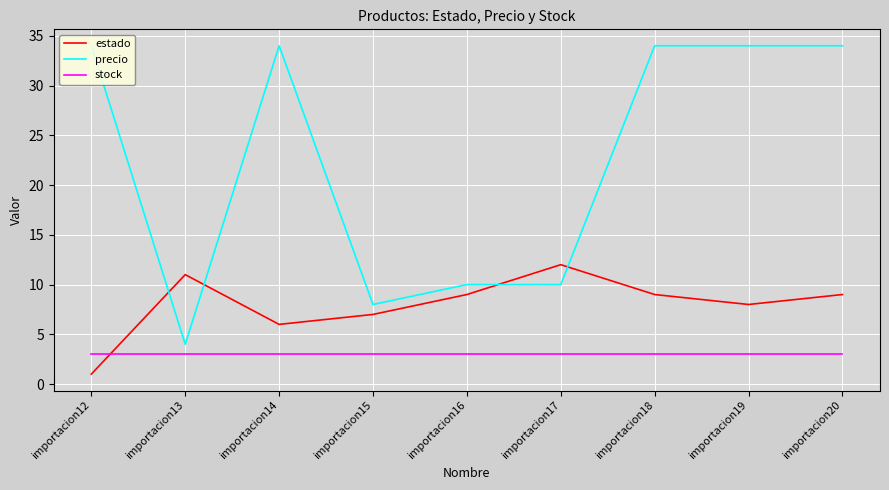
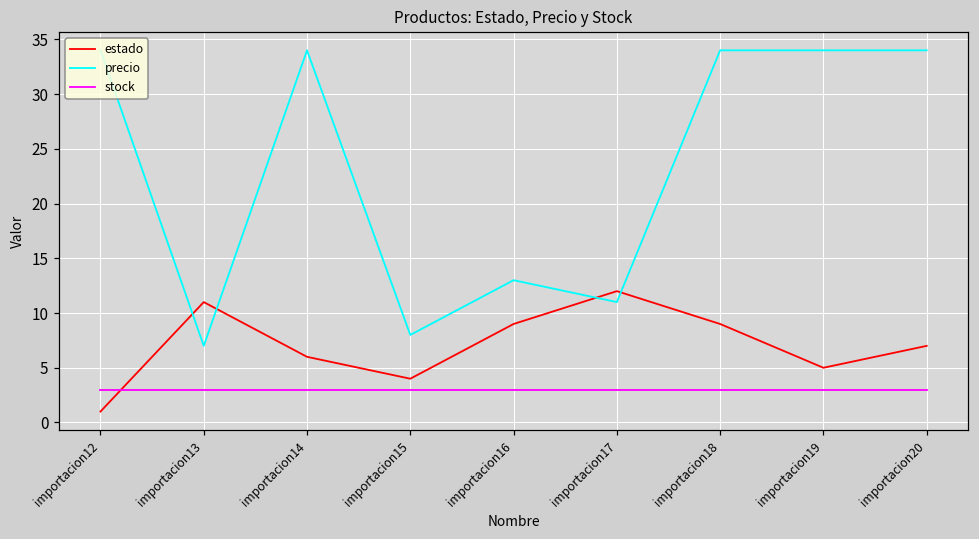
precio, importacion13: 4 -> 7
estado, importacion15: 7 -> 4
precio, importacion16: 10 -> 13
precio, importacion17: 10 -> 11
estado, importacion19: 8 -> 5
estado, importacion20: 9 -> 7
